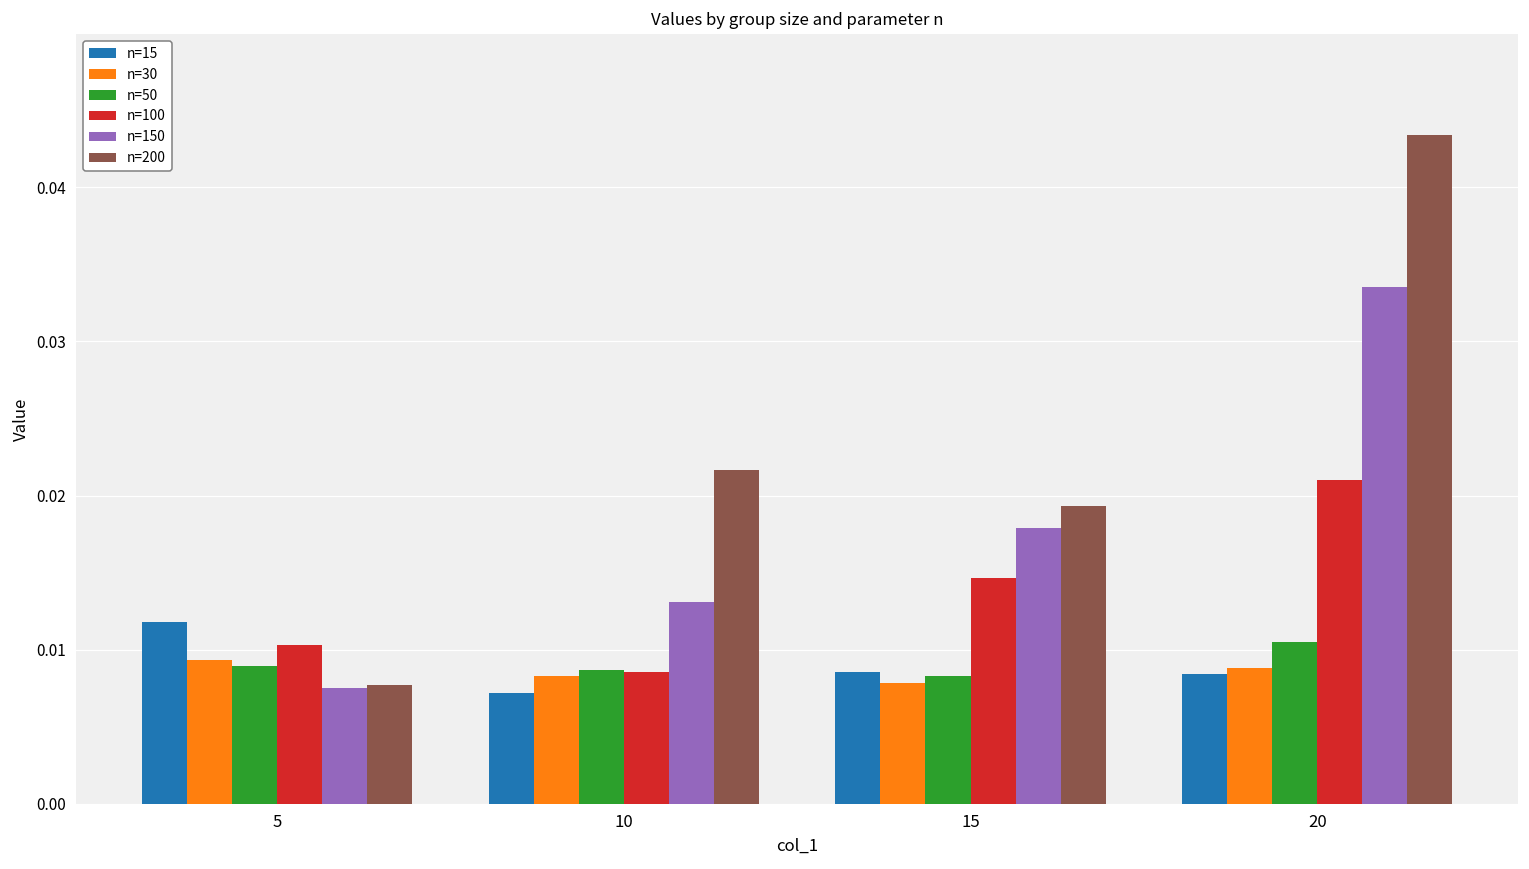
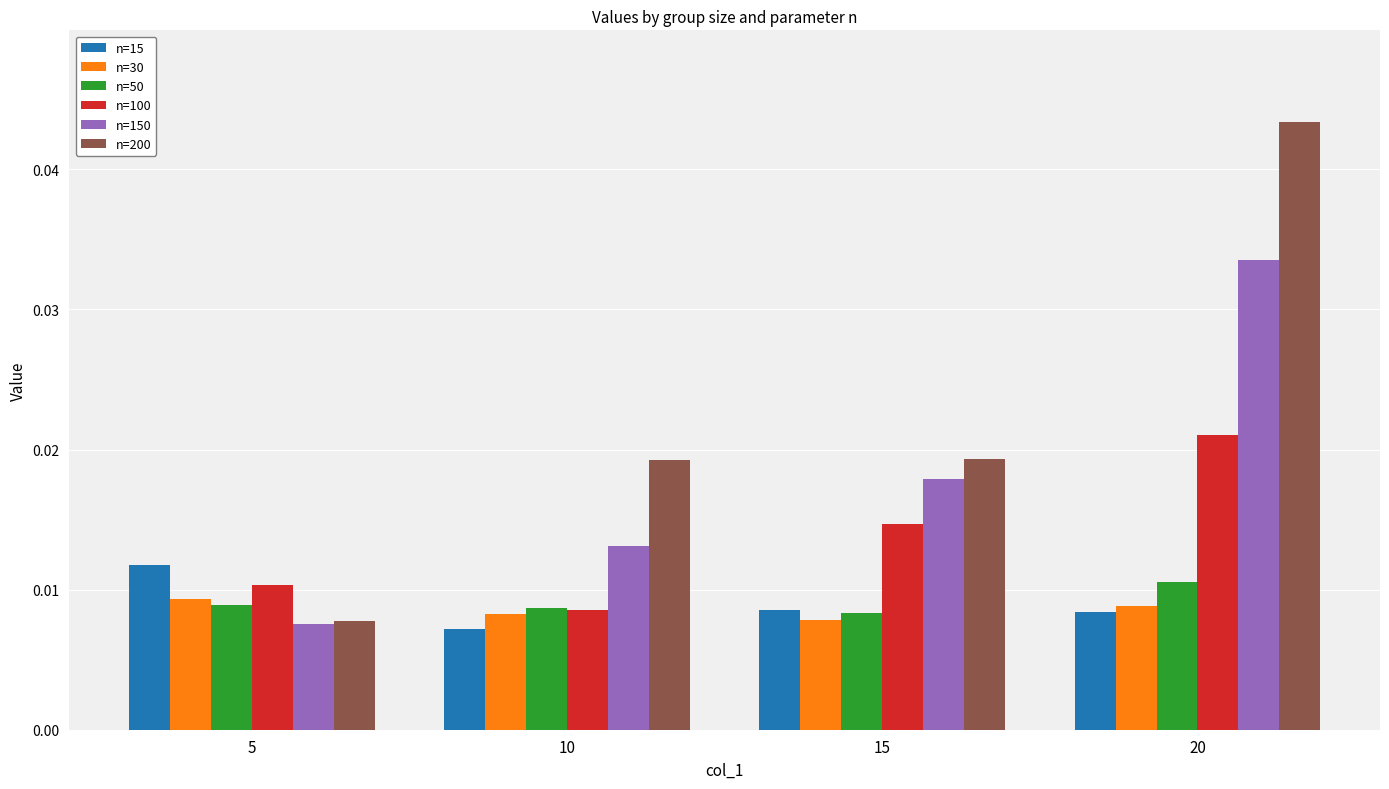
n=200, 10: 0.0216 -> 0.0193
